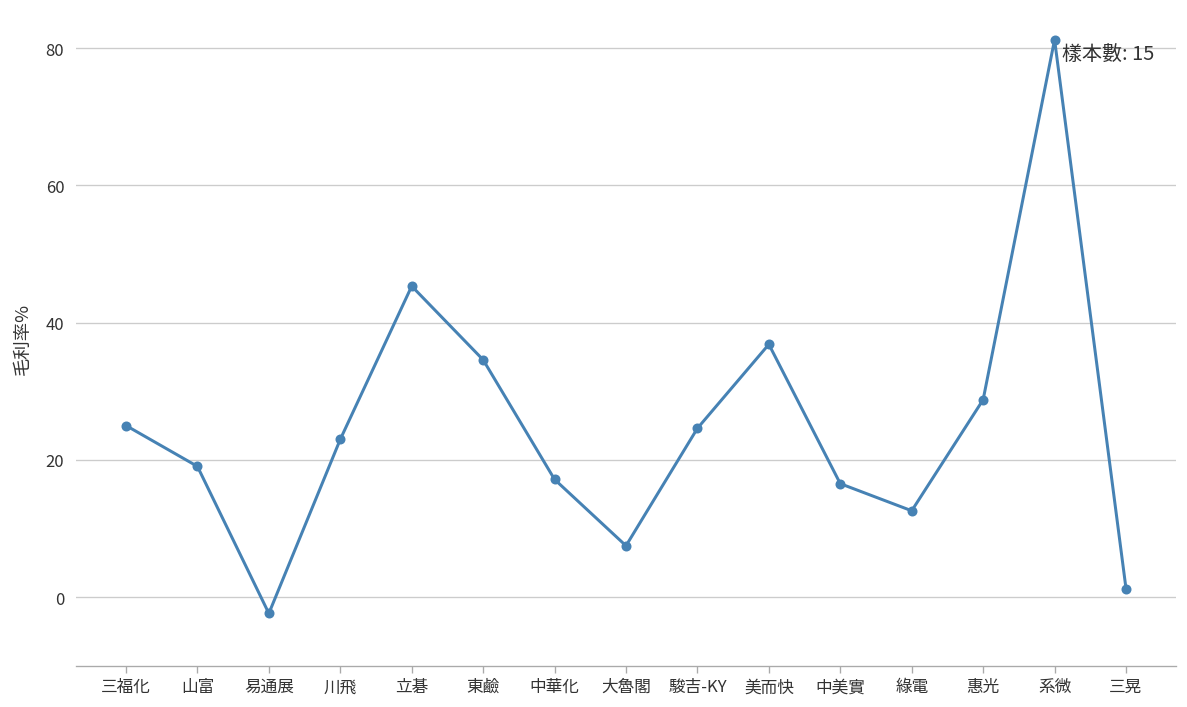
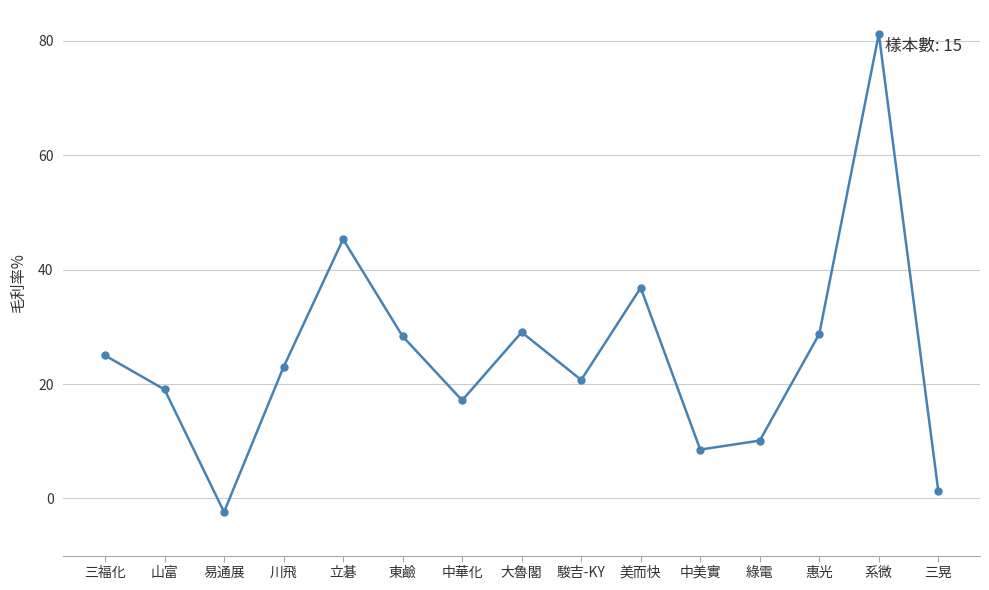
東鹼: 35 -> 28
大魯閣: 7 -> 29
駿吉-KY: 25 -> 21
中美實: 17 -> 9
綠電: 13 -> 10
